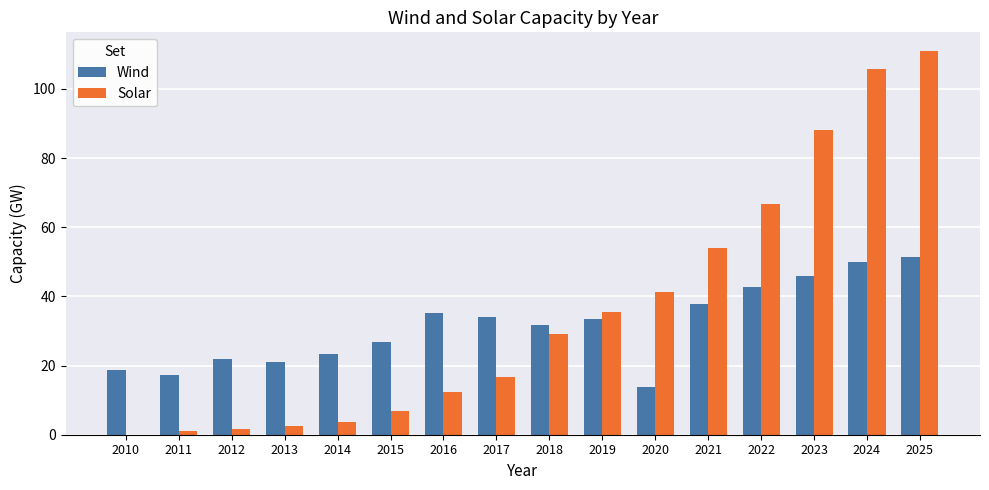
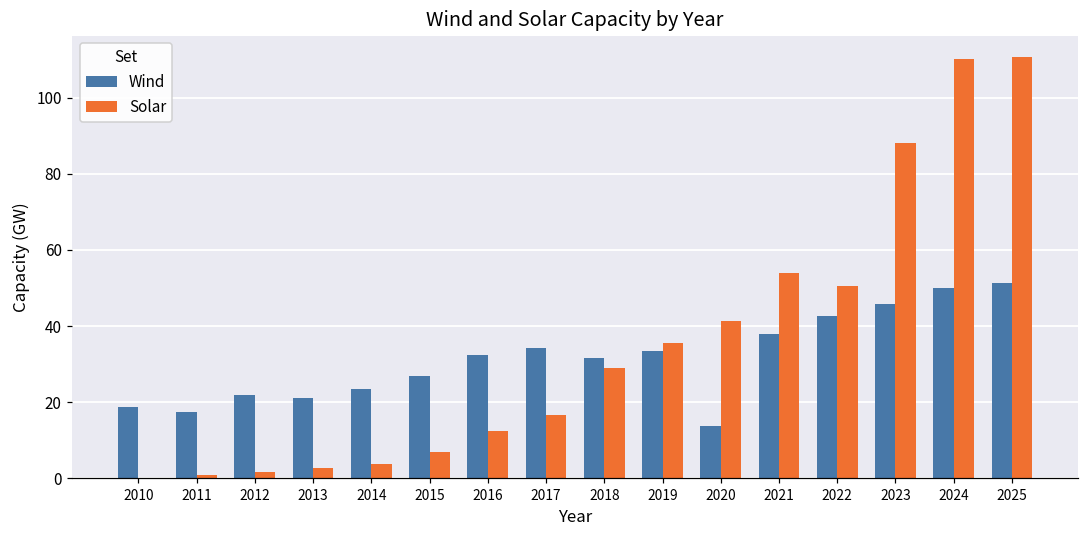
Wind, 2016: 35 -> 32
Solar, 2022: 67 -> 50
Solar, 2024: 106 -> 110
